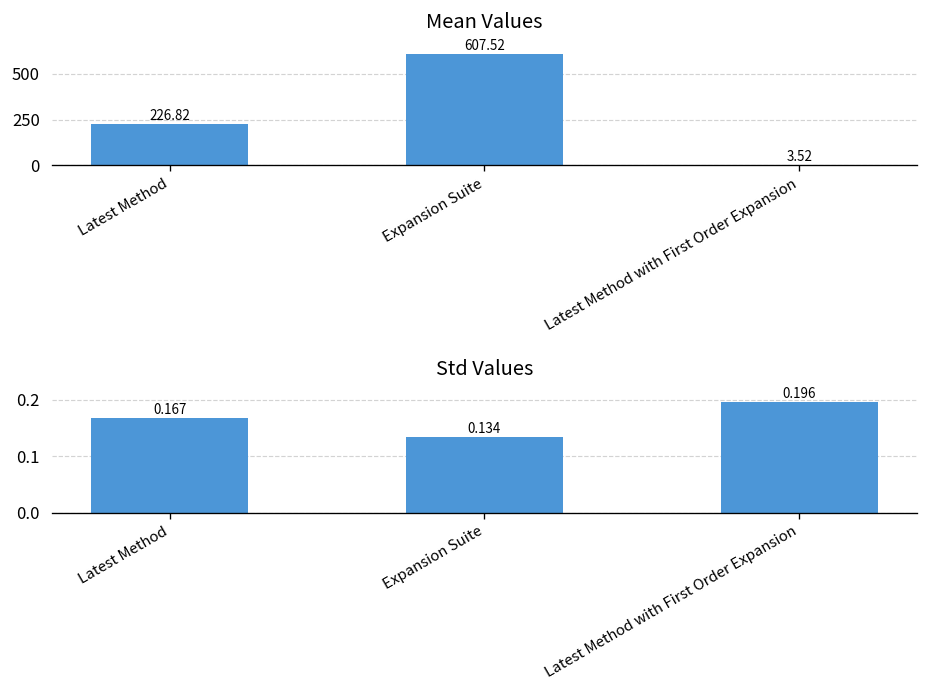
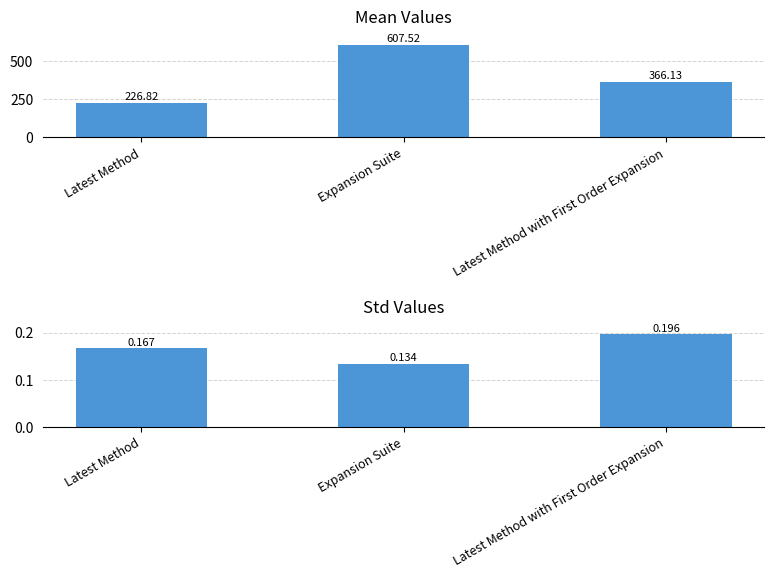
Mean Values, Latest Method with First Order Expansion: 3.52 -> 366.13
